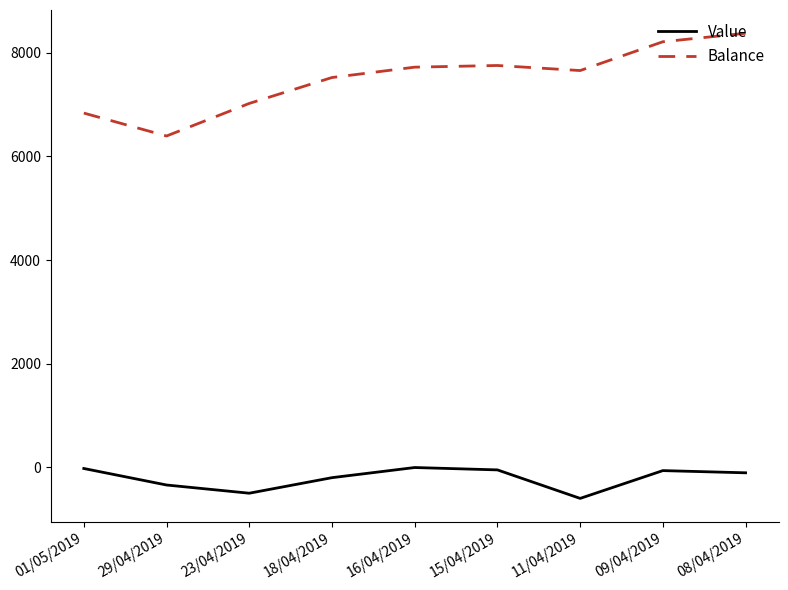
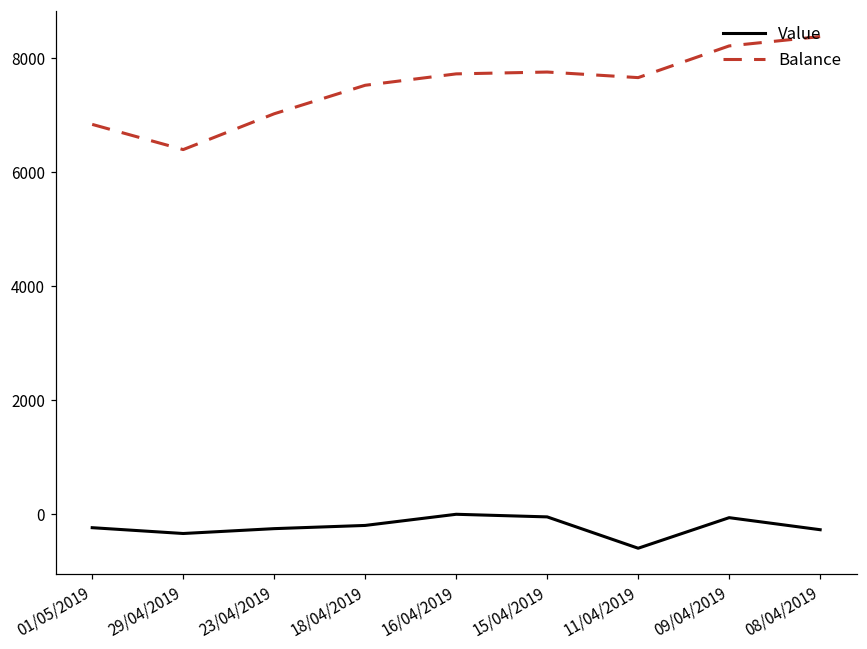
Value, 01/05/2019: 0 -> -200
Value, 23/04/2019: -500 -> -300
Value, 08/04/2019: -100 -> -300
